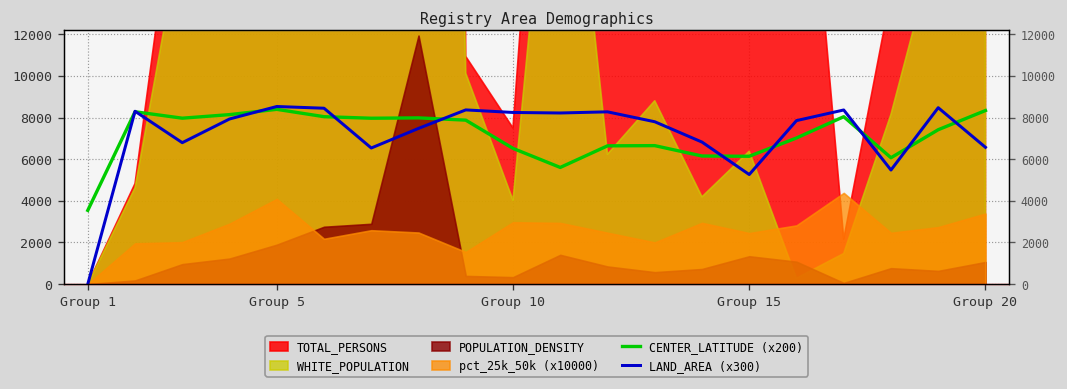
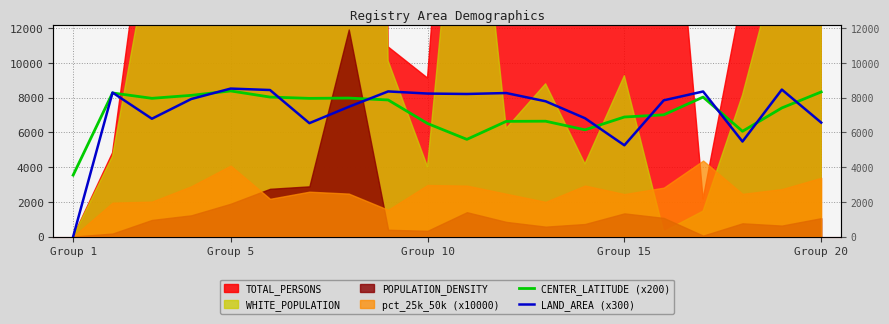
TOTAL_PERSONS, Group 10: 7500 -> 9100
CENTER_LATITUDE (x200), Group 15: 6100 -> 6900
WHITE_POPULATION, Group 15: 6400 -> 9300
